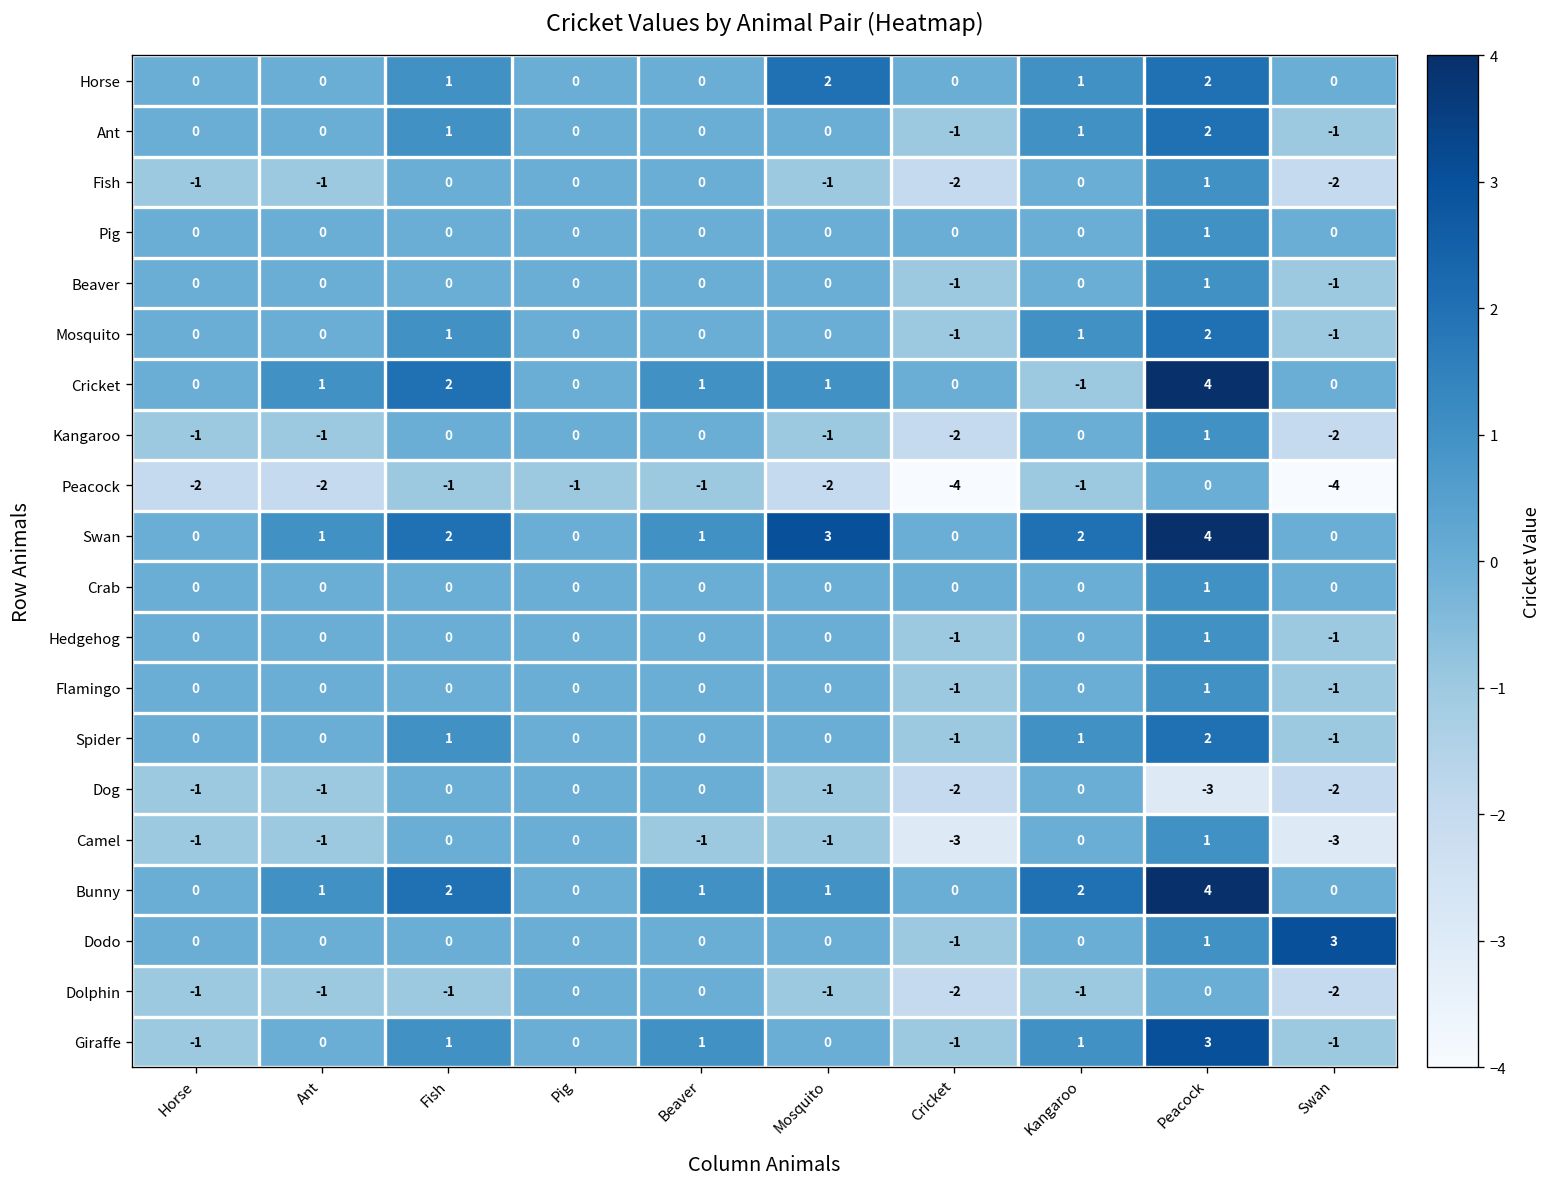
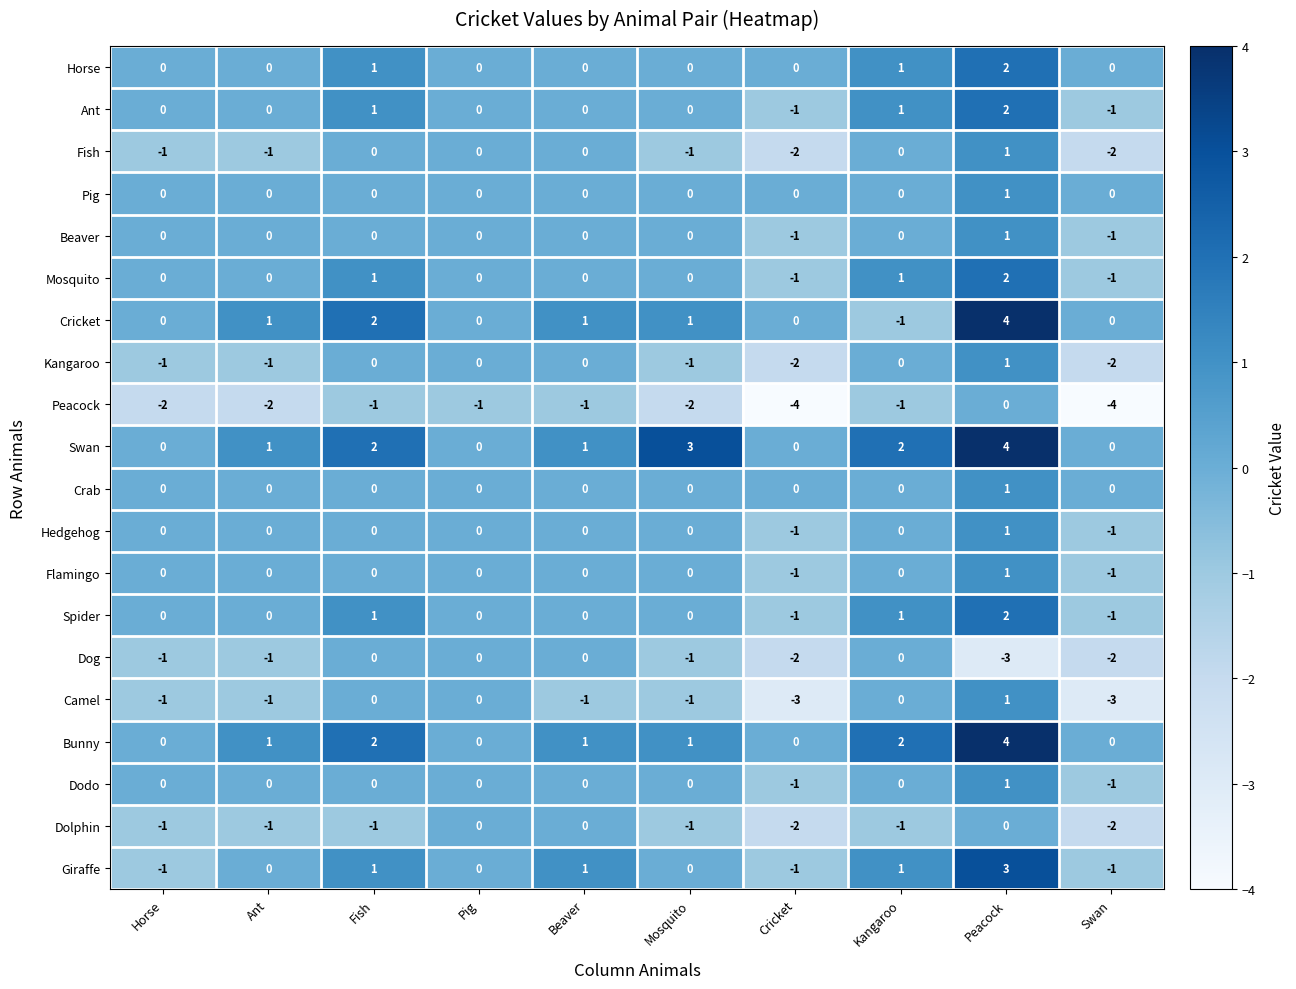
Horse, Mosquito: 2 -> 0
Dodo, Swan: 3 -> -1
